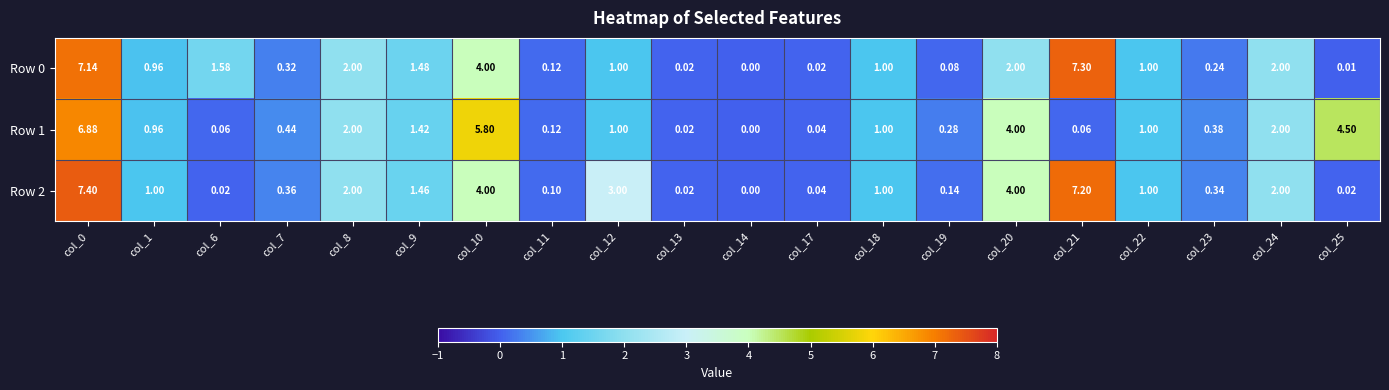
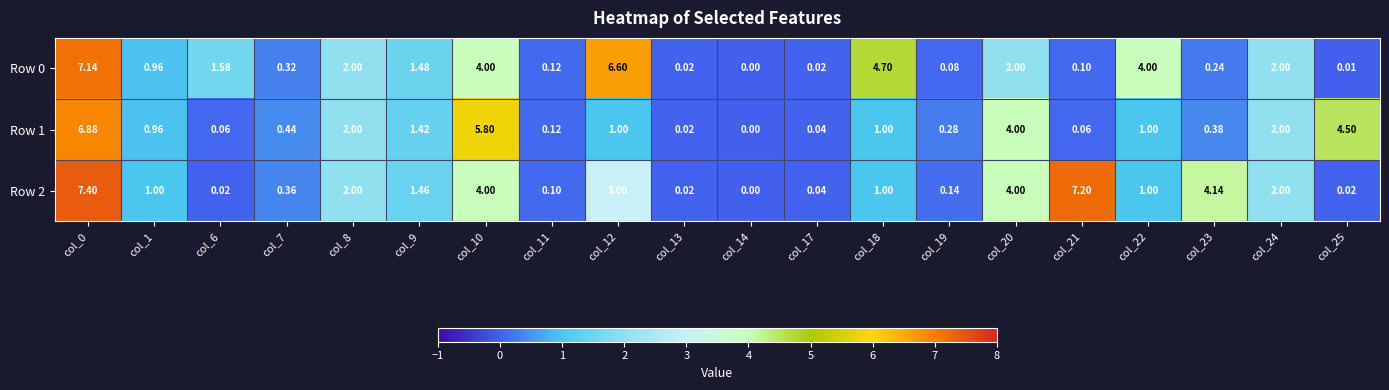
Row 0, col_12: 1.00 -> 6.60
Row 0, col_18: 1.00 -> 4.70
Row 0, col_21: 7.30 -> 0.10
Row 0, col_22: 1.00 -> 4.00
Row 2, col_23: 0.34 -> 4.14
